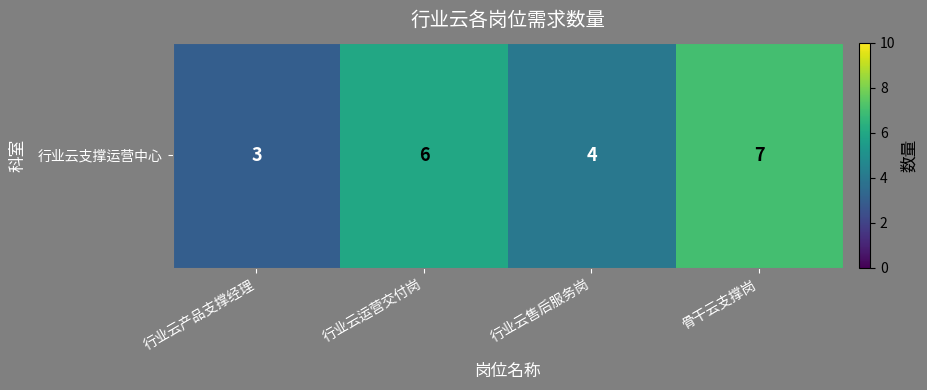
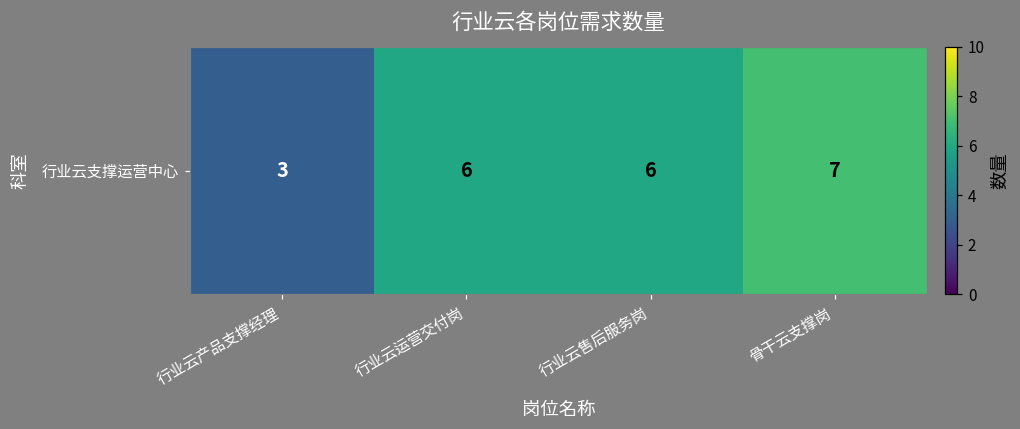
行业云支撑运营中心, 行业云售后服务岗: 4 -> 6
